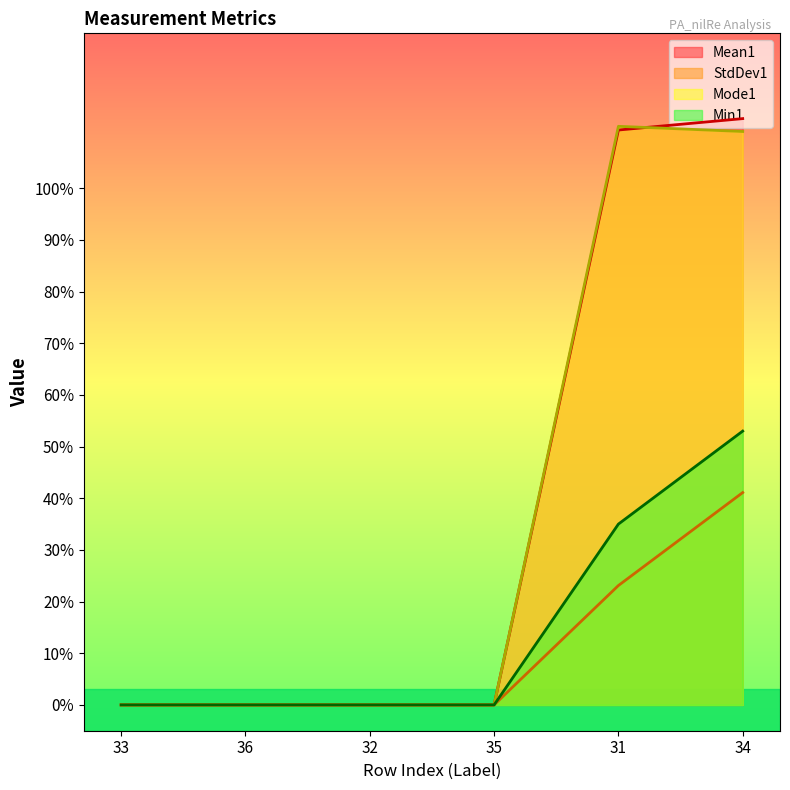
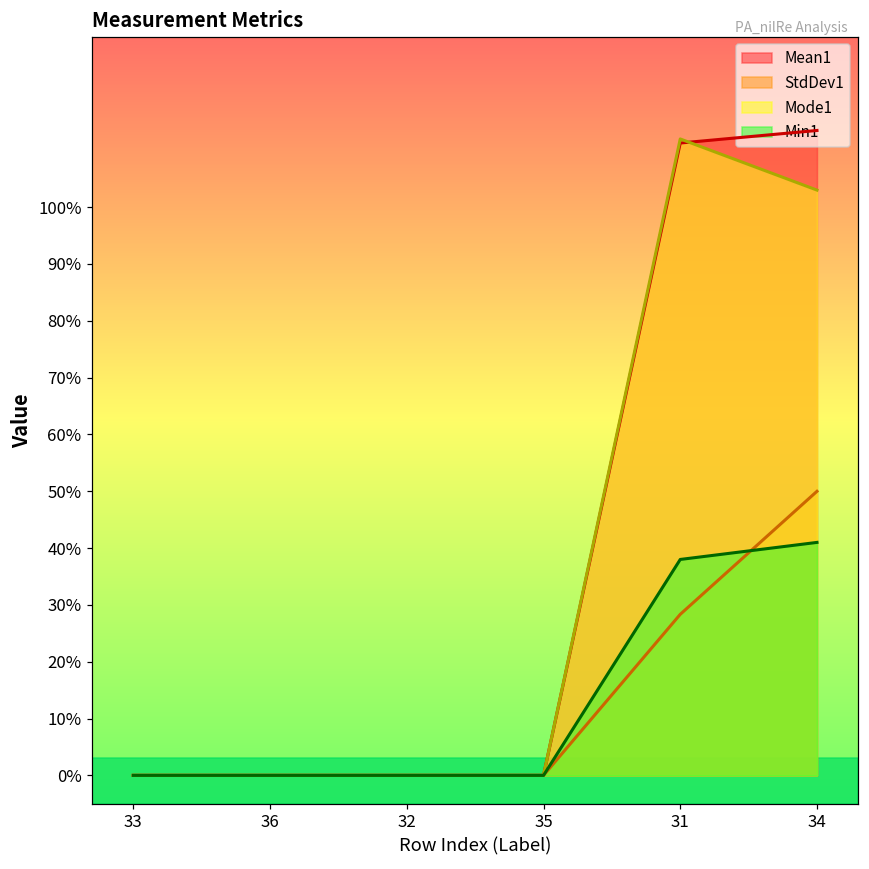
StdDev1, 31: 23% -> 28%
Min1, 31: 35% -> 38%
StdDev1, 34: 41% -> 50%
Mode1, 34: 111% -> 103%
Min1, 34: 53% -> 41%
